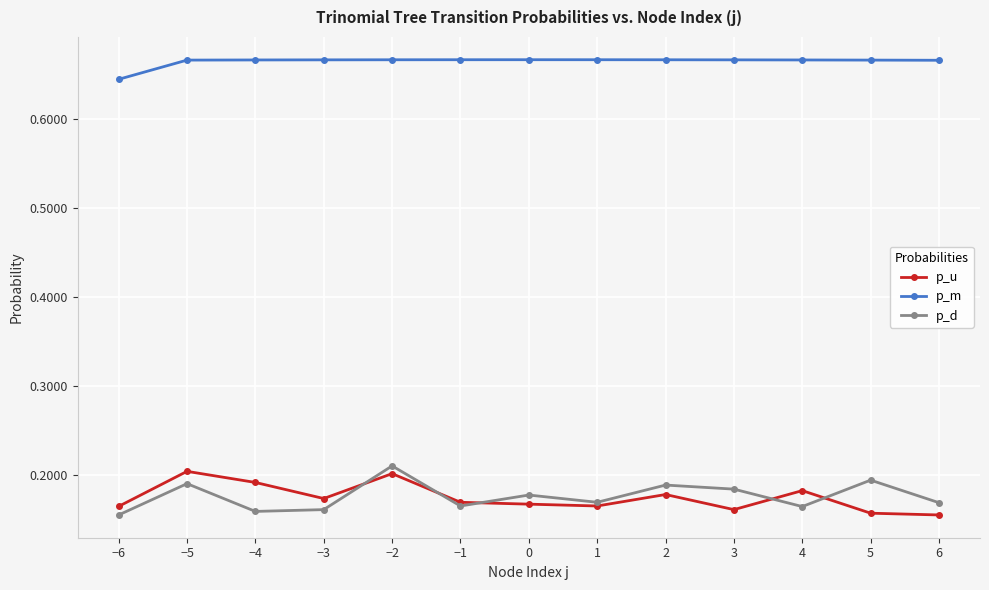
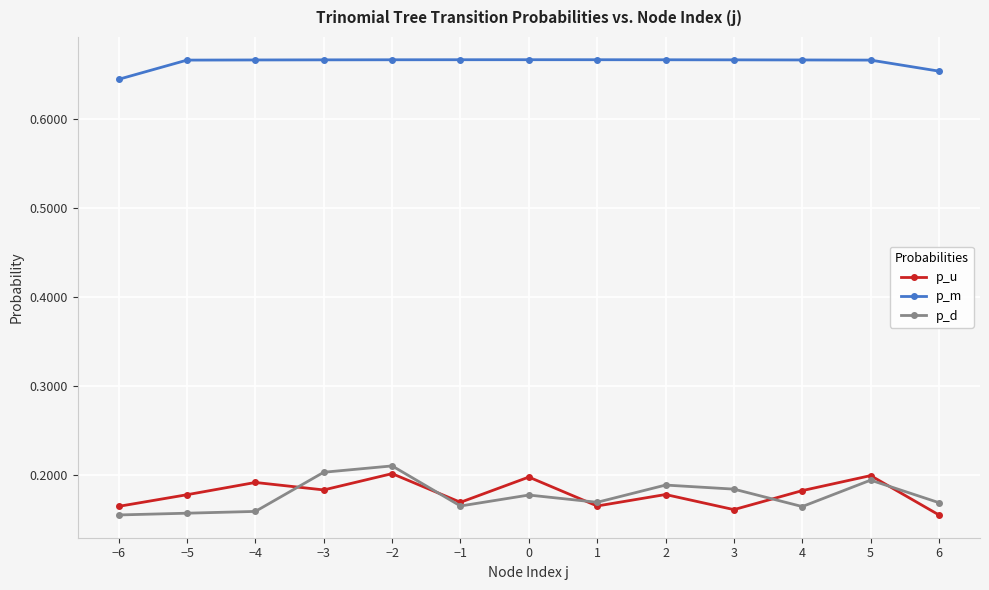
p_u, −5: 0.20 -> 0.18
p_d, −5: 0.19 -> 0.16
p_u, −3: 0.17 -> 0.18
p_d, −3: 0.16 -> 0.20
p_u, 0: 0.17 -> 0.20
p_u, 5: 0.16 -> 0.20
p_m, 6: 0.67 -> 0.65
